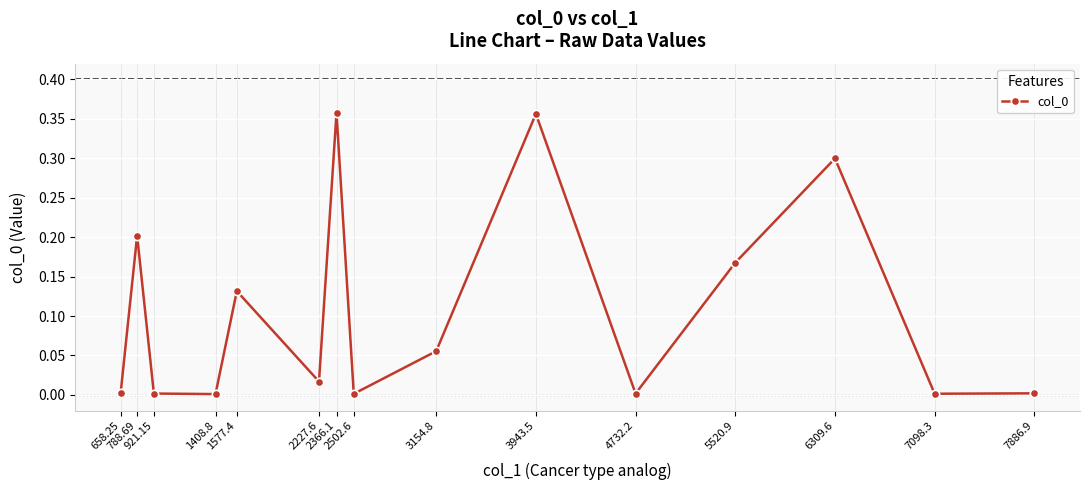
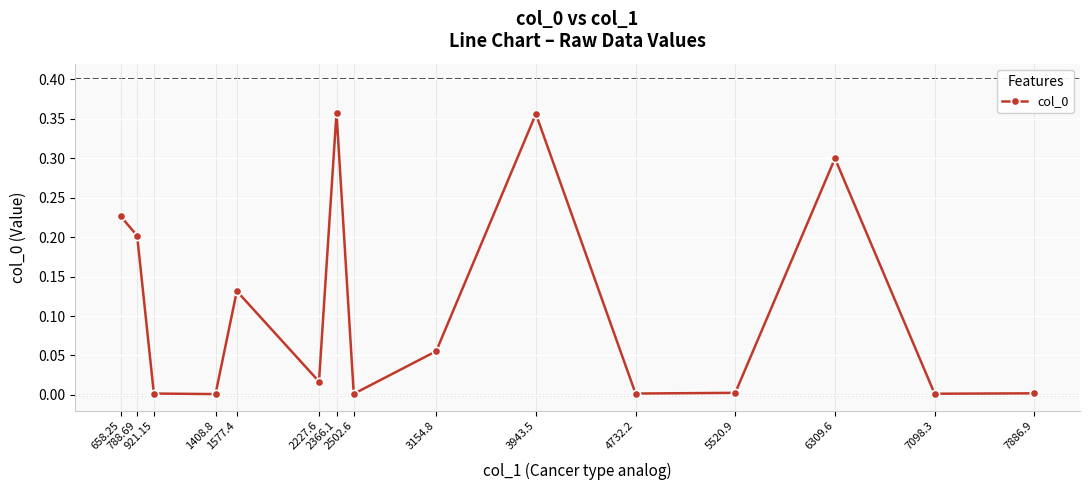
658.25: 0.00 -> 0.23
5520.9: 0.17 -> 0.00
